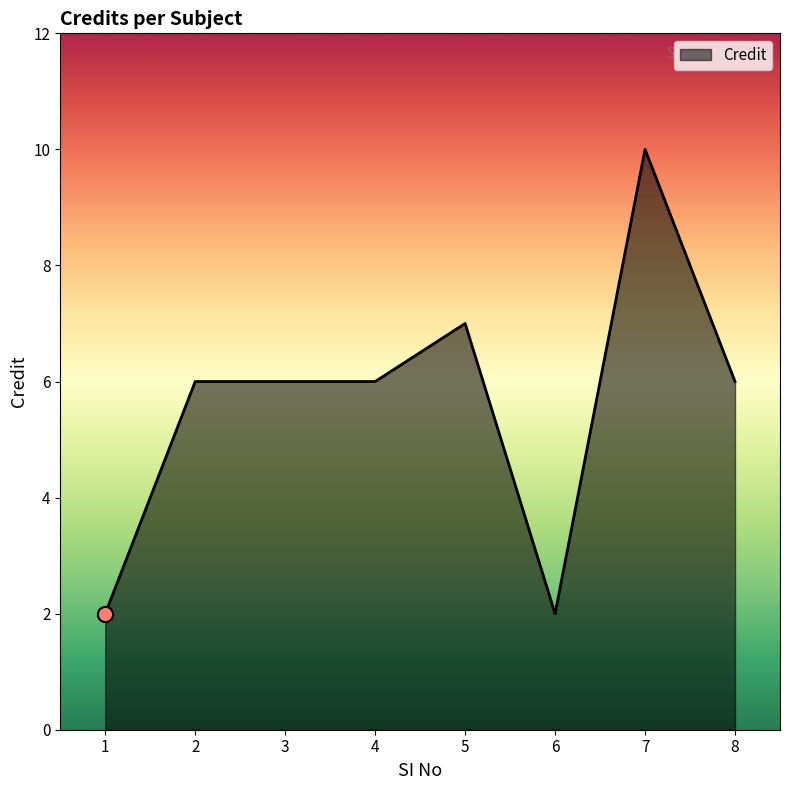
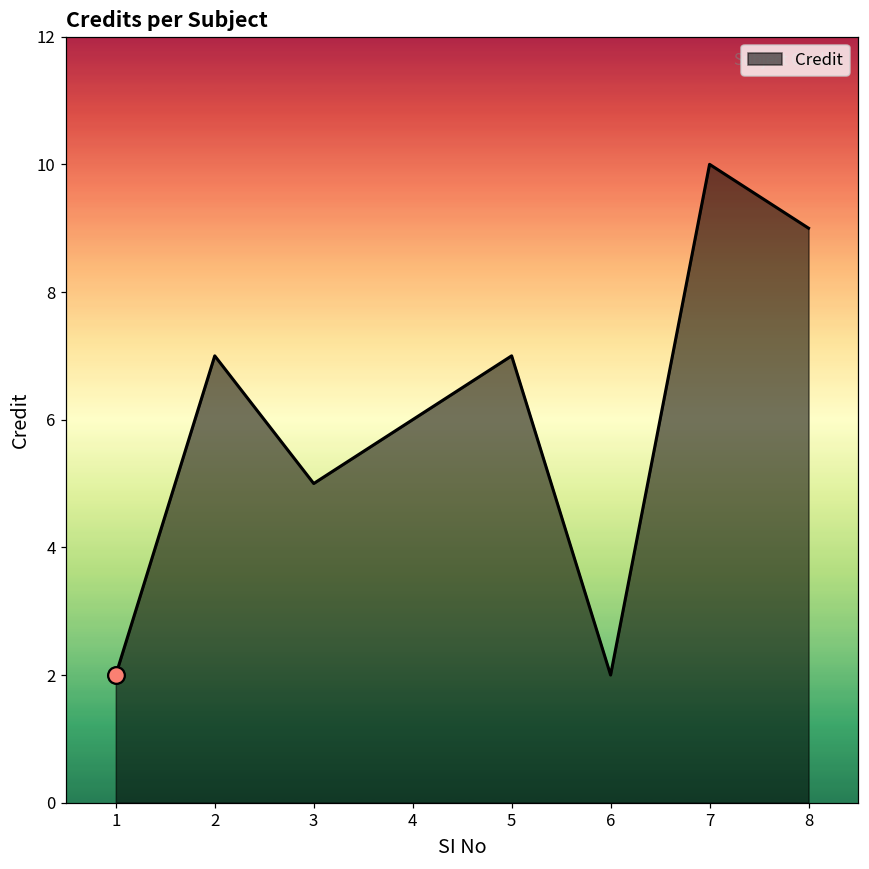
Credit, 2: 6 -> 7
Credit, 3: 6 -> 5
Credit, 8: 6 -> 9
